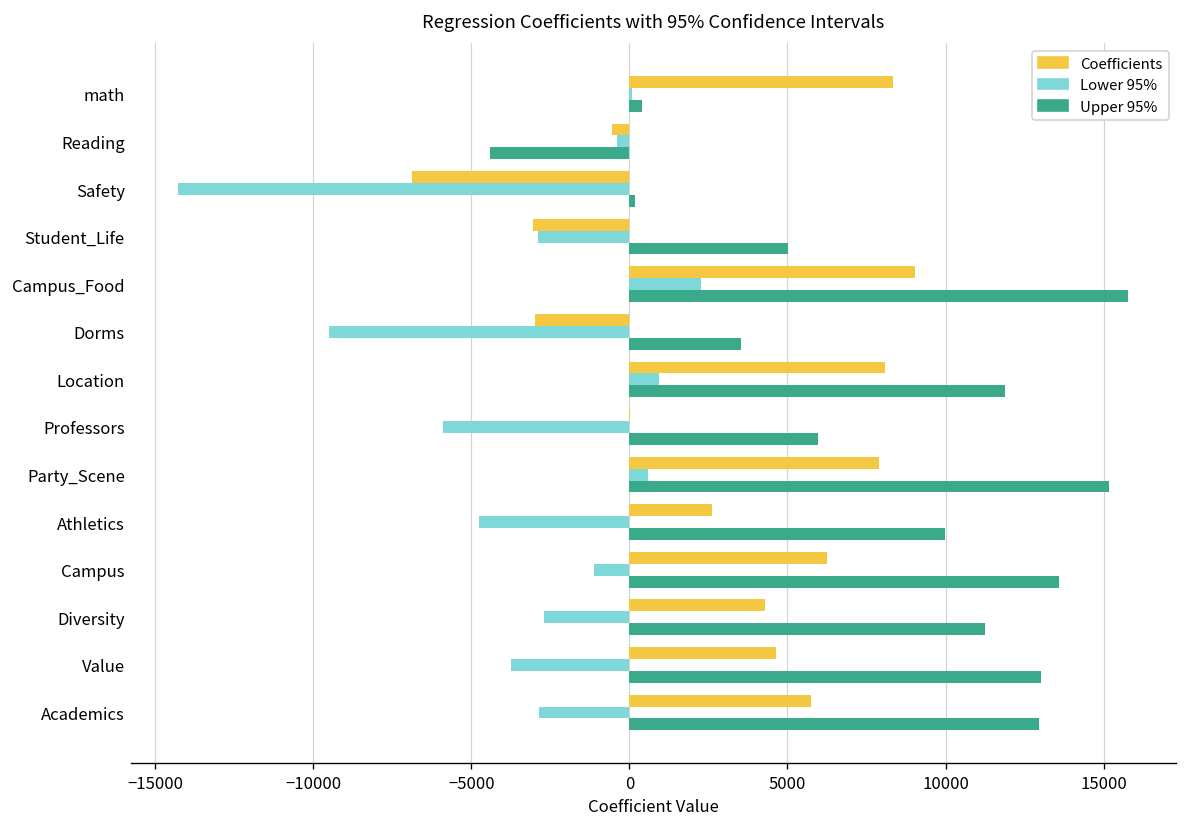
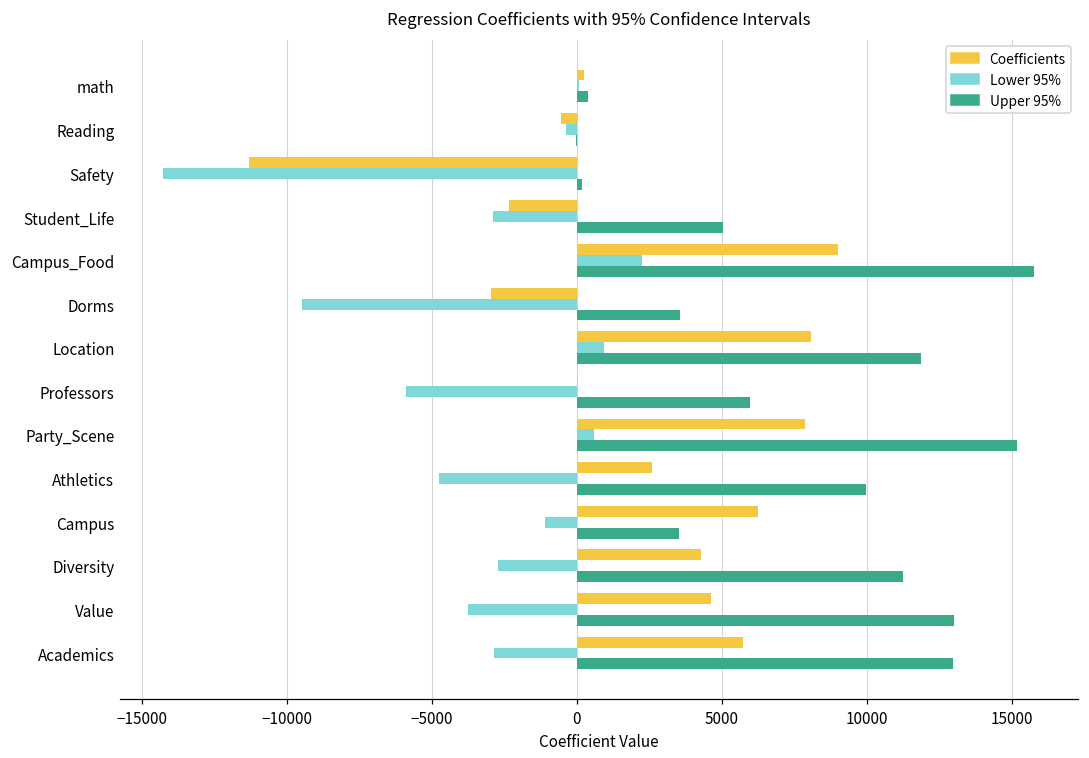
Coefficients, math: 8400 -> 200
Upper 95%, Reading: -4400 -> 0
Coefficients, Safety: -6900 -> -11300
Coefficients, Student_Life: -3000 -> -2400
Upper 95%, Campus: 13600 -> 3500
